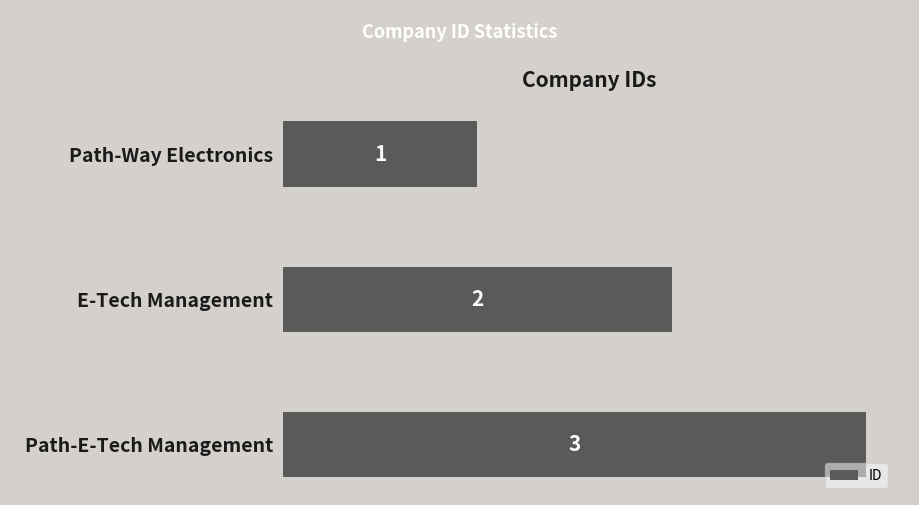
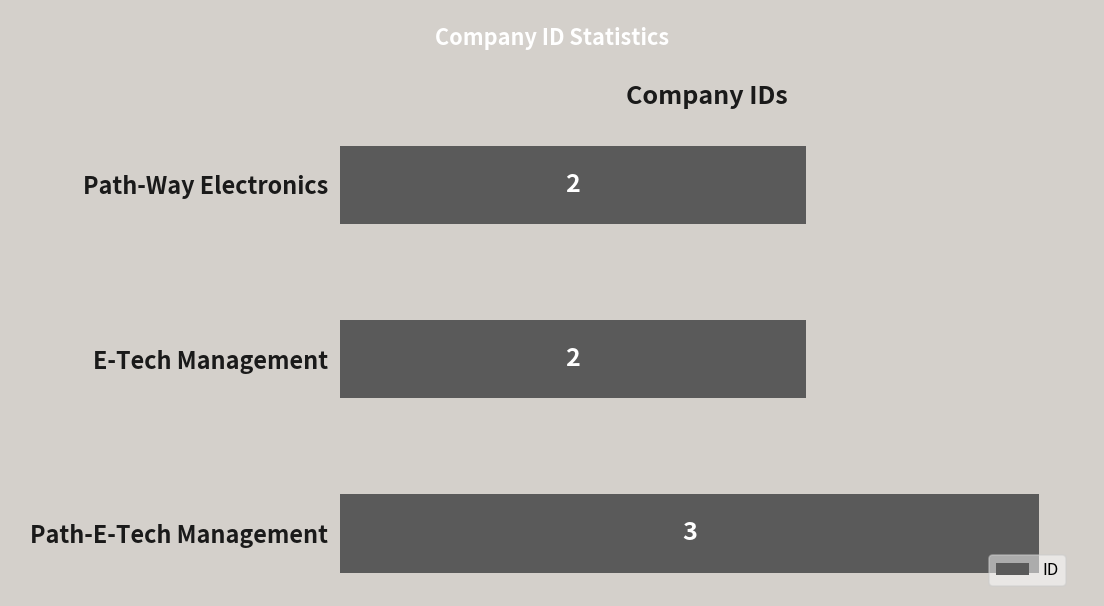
Path-Way Electronics: 1 -> 2
